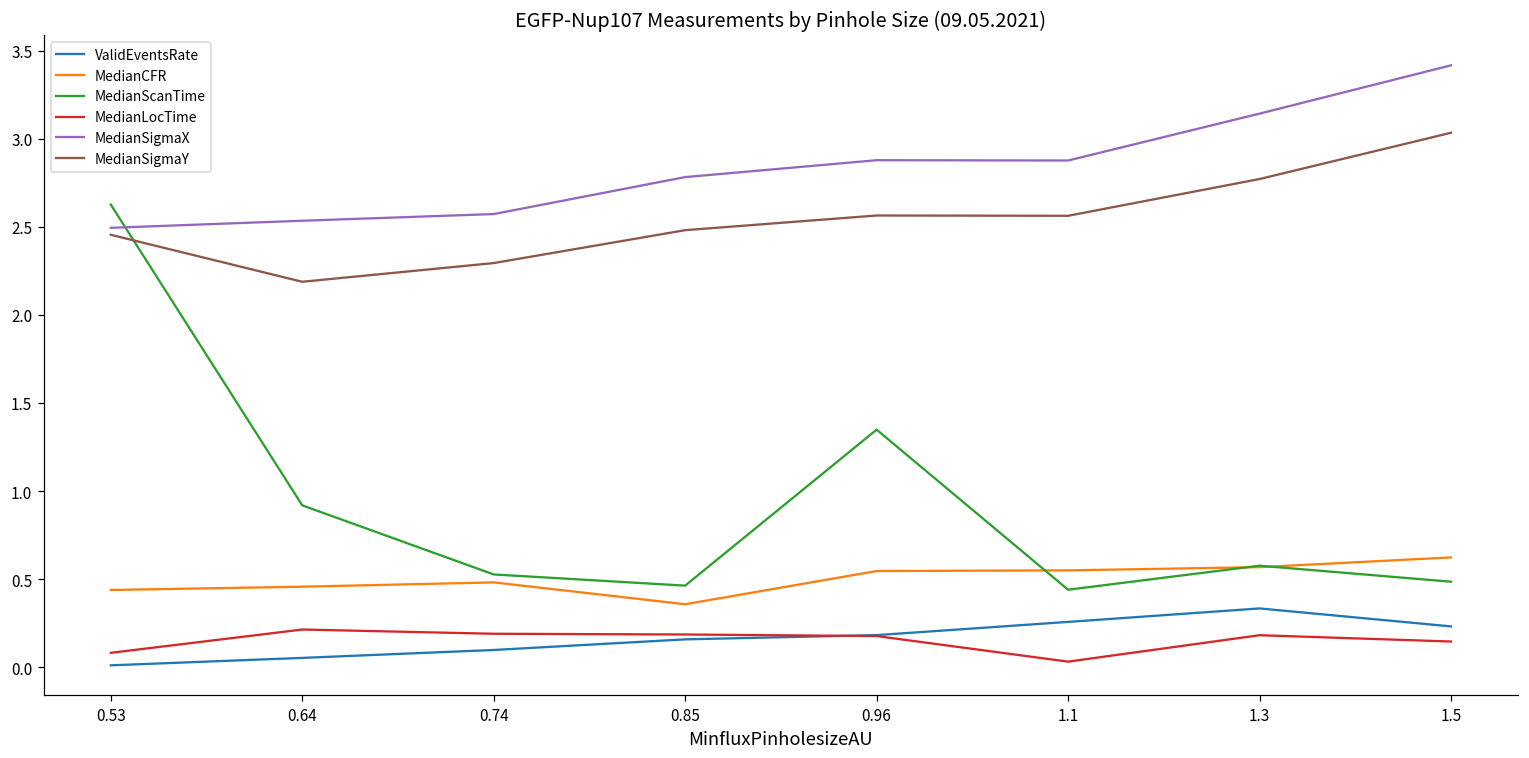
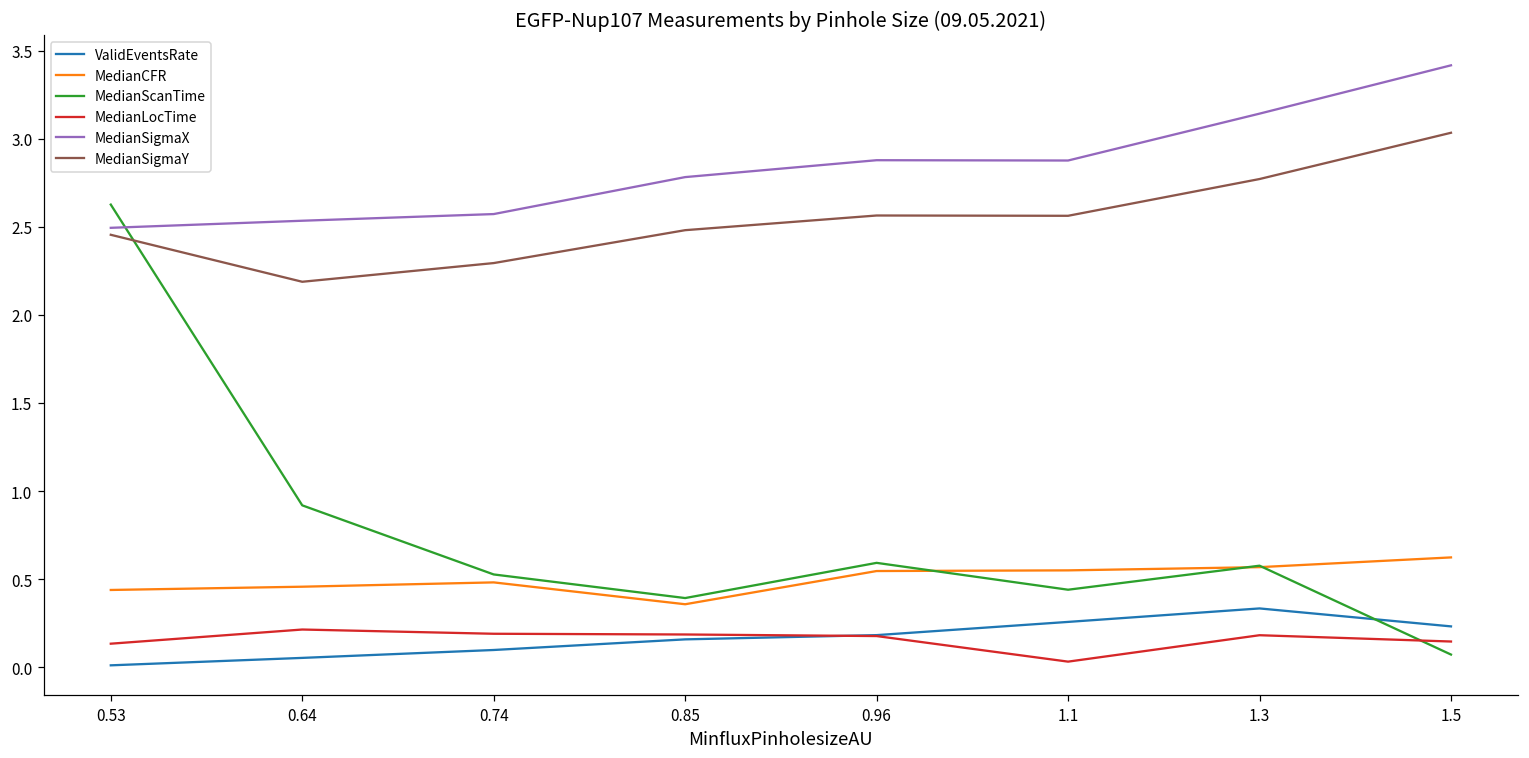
MedianLocTime, 0.53: 0.08 -> 0.13
MedianScanTime, 0.85: 0.46 -> 0.39
MedianScanTime, 0.96: 1.35 -> 0.59
MedianScanTime, 1.5: 0.49 -> 0.07
